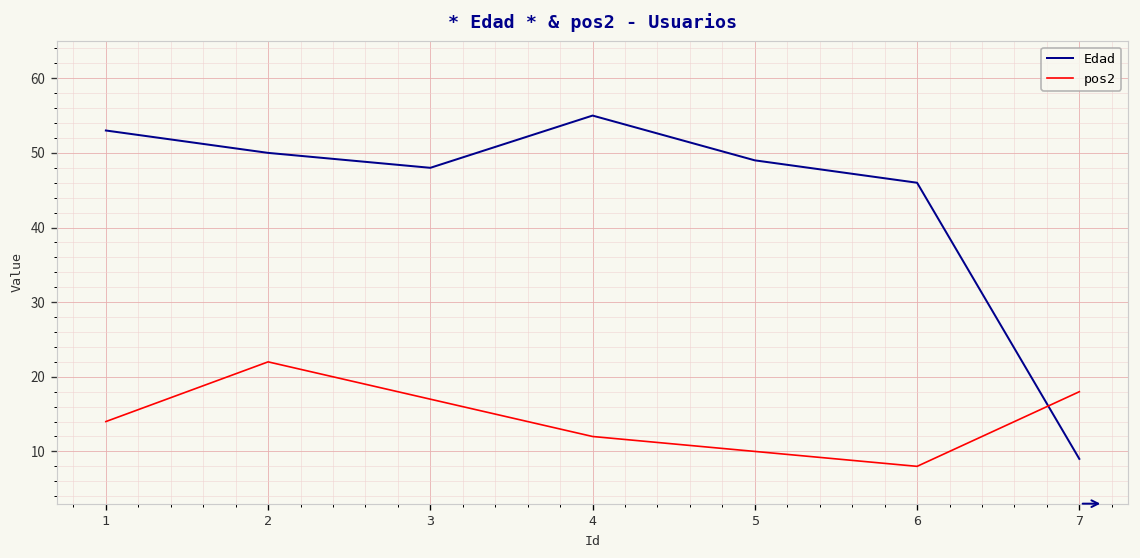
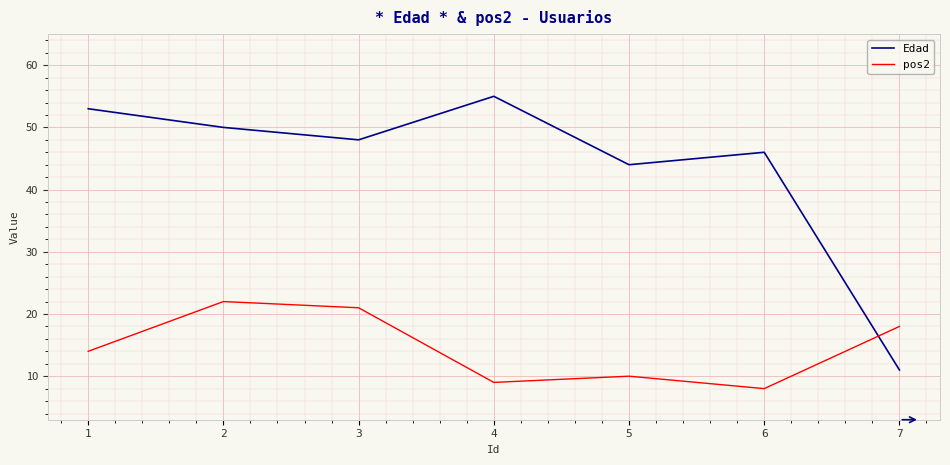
pos2, 3: 17 -> 21
pos2, 4: 12 -> 9
Edad, 5: 49 -> 44
Edad, 7: 9 -> 11
